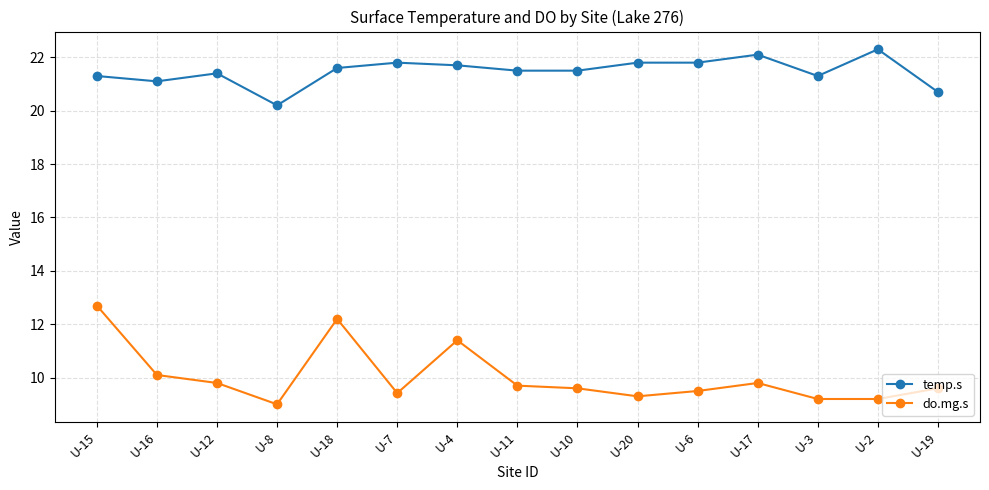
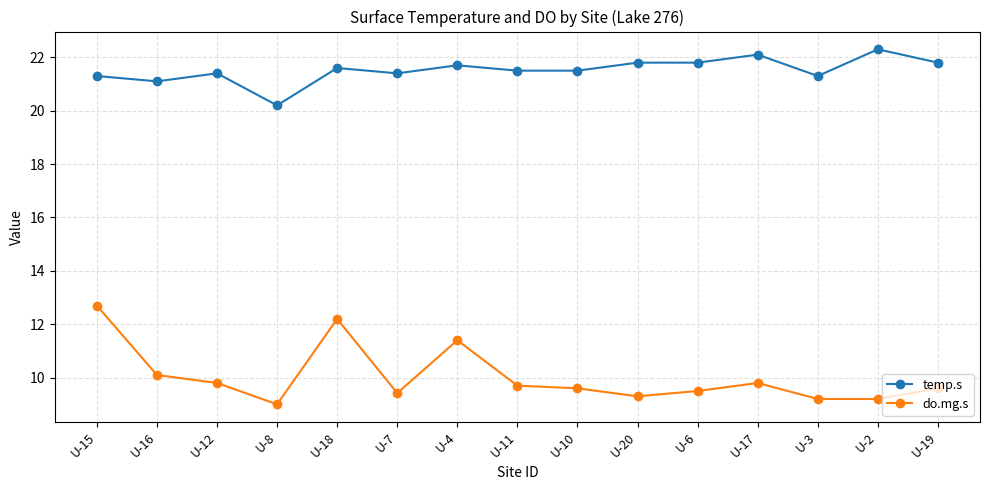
temp.s, U-7: 21.8 -> 21.4
temp.s, U-19: 20.7 -> 21.8
